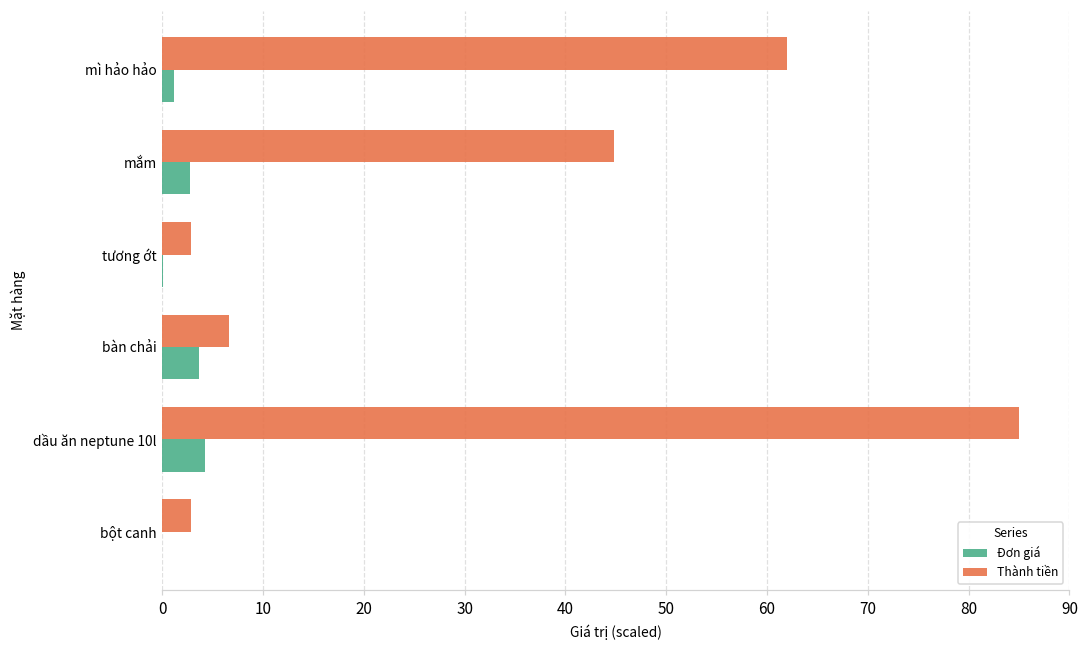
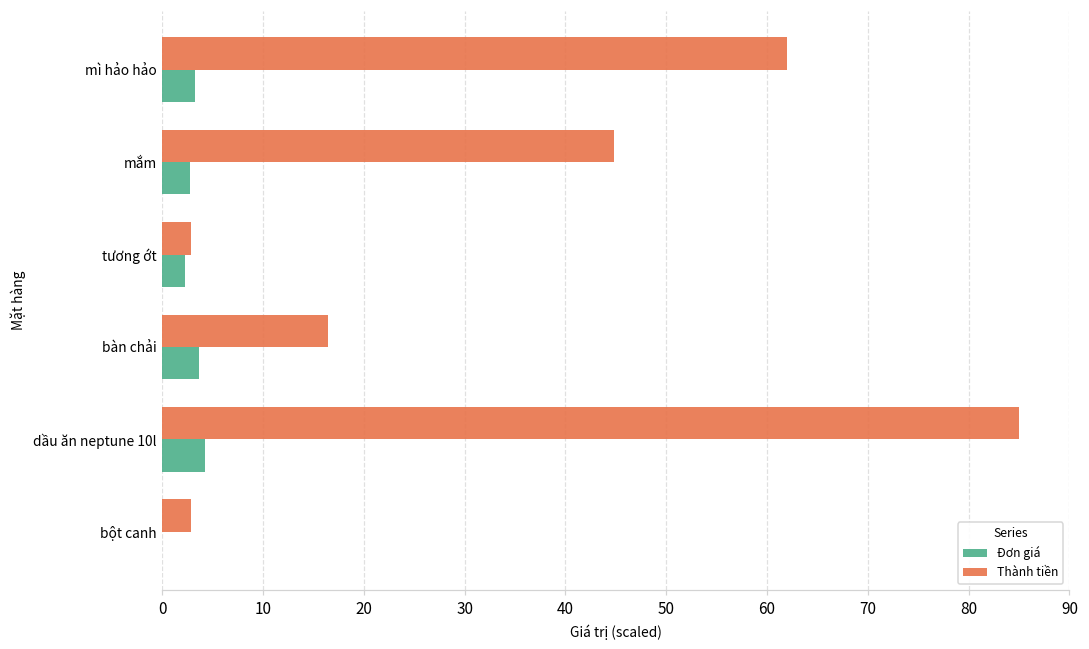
Đơn giá, mì hảo hảo: 1 -> 3
Đơn giá, tương ớt: 0 -> 2
Thành tiền, bàn chải: 7 -> 16
